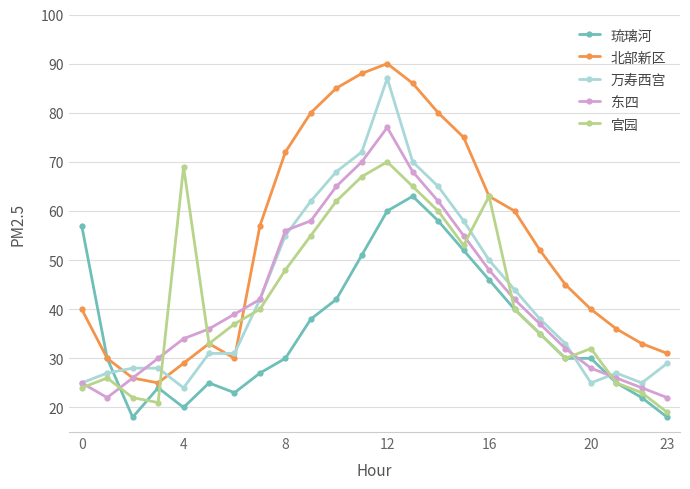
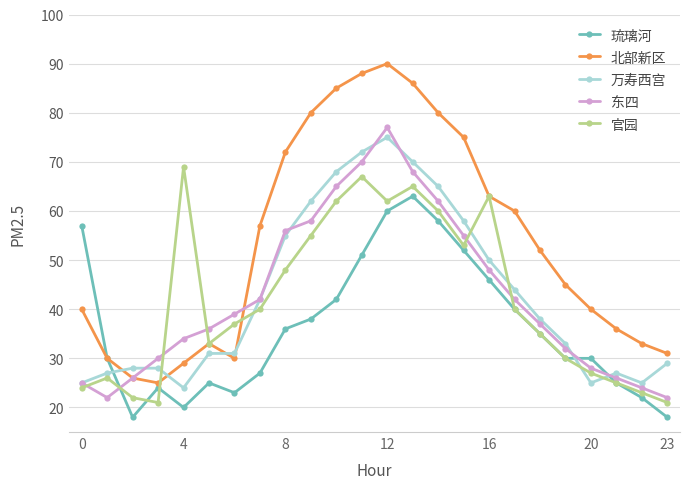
琉璃河, 8: 30 -> 36
万寿西宫, 12: 87 -> 75
官园, 12: 70 -> 62
官园, 20: 32 -> 27
官园, 23: 19 -> 21
